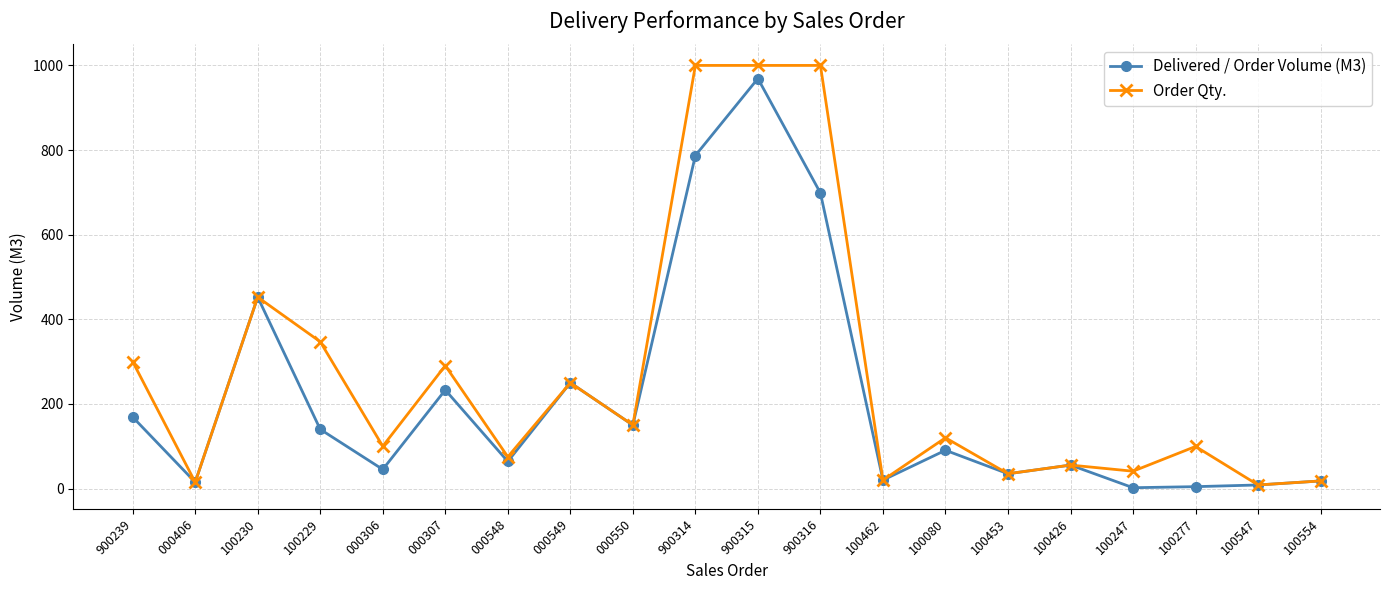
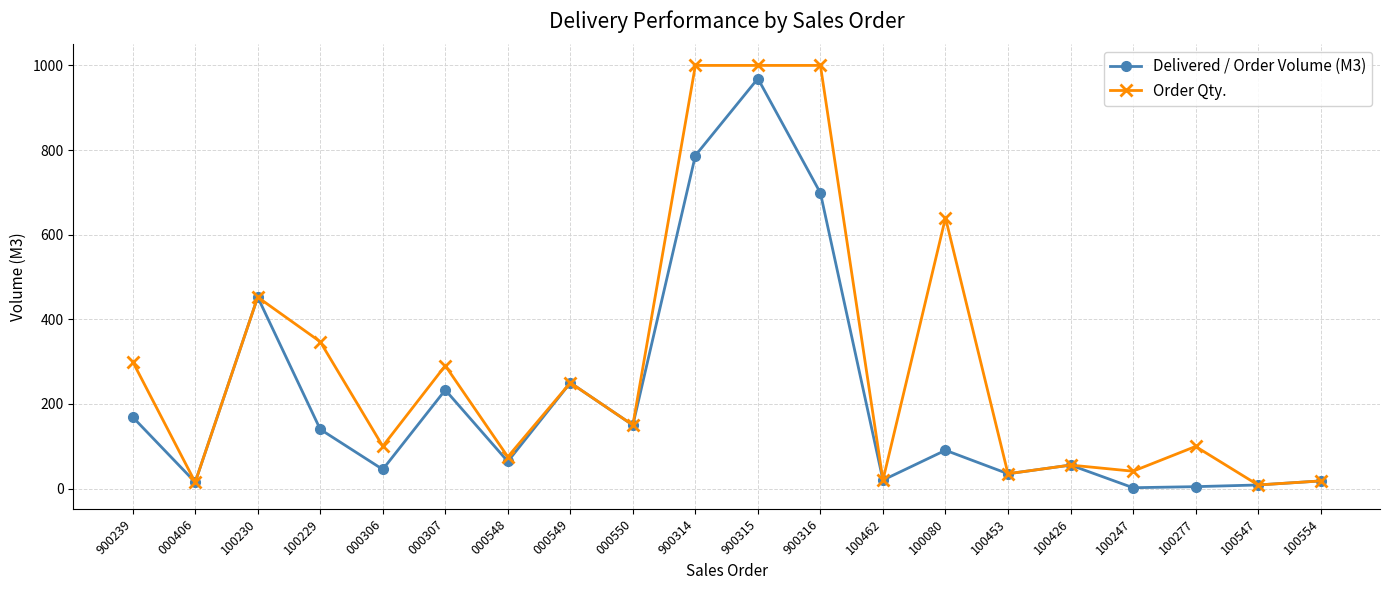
Order Qty., 100080: 120 -> 640
